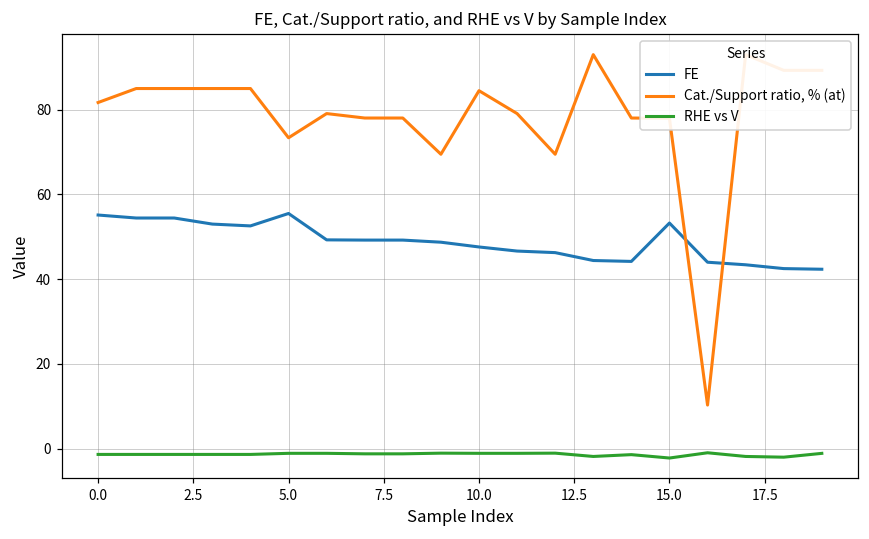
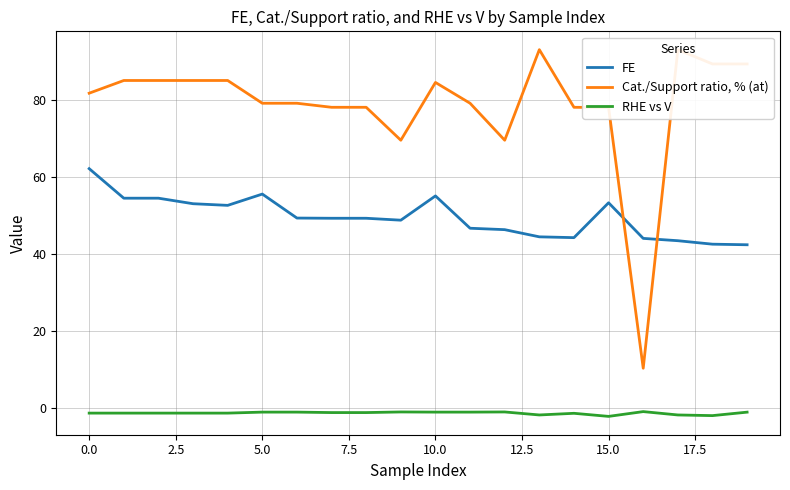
FE, 0.0: 55 -> 62
Cat./Support ratio, % (at), 5.0: 73 -> 79
FE, 10.0: 48 -> 55
